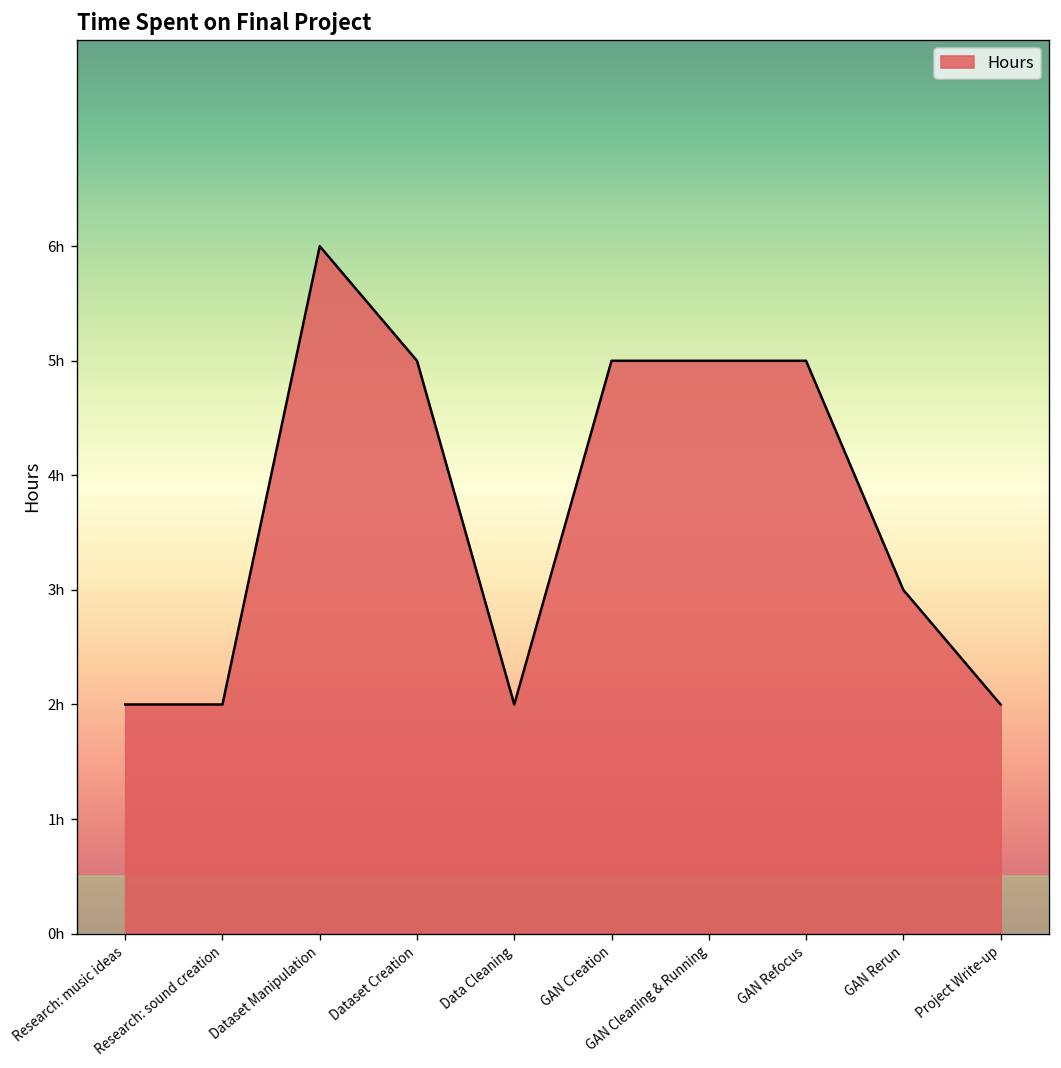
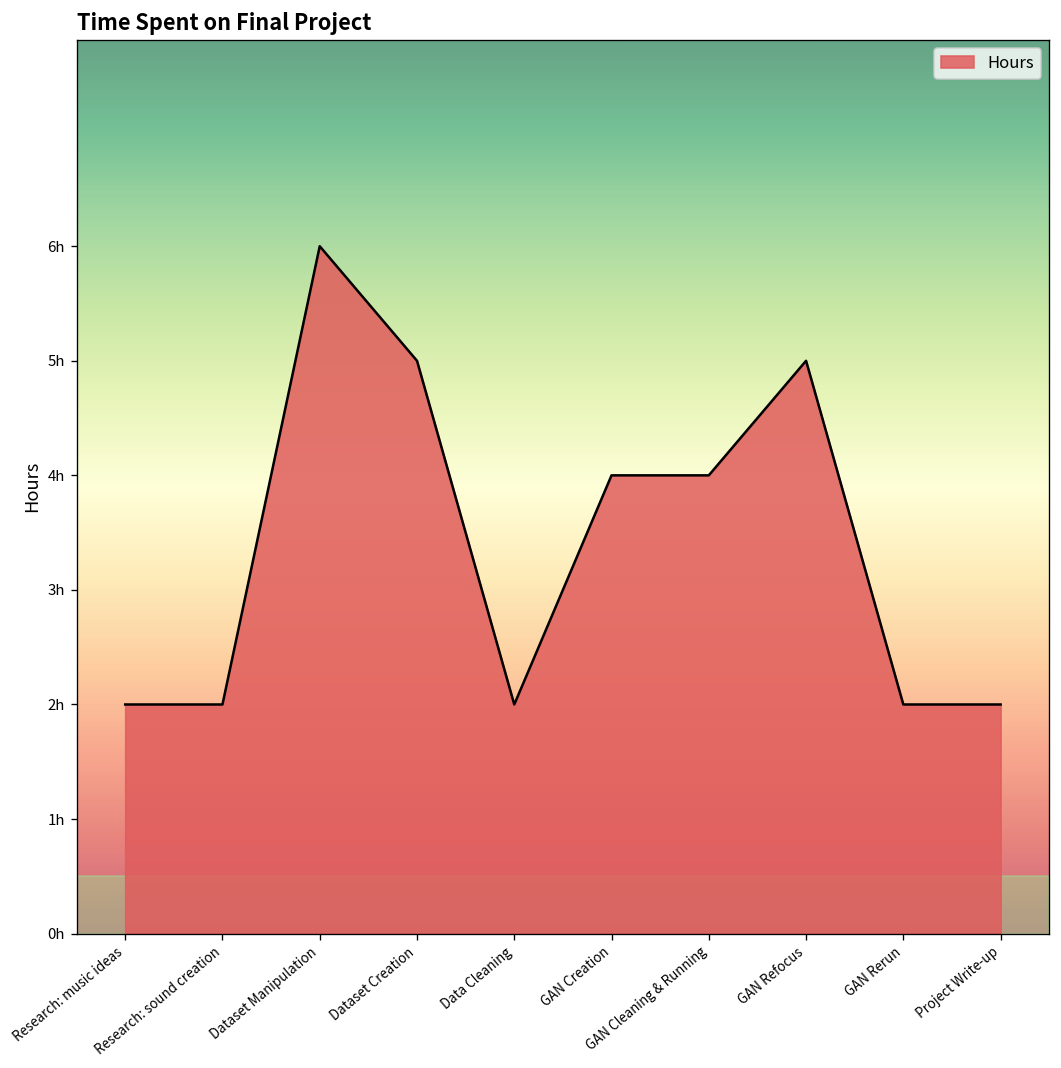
GAN Creation: 5h -> 4h
GAN Cleaning & Running: 5h -> 4h
GAN Rerun: 3h -> 2h
